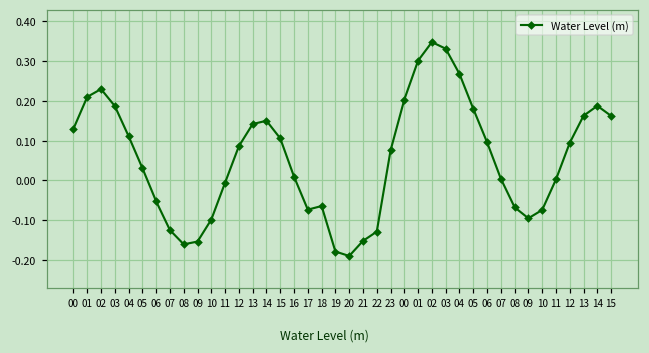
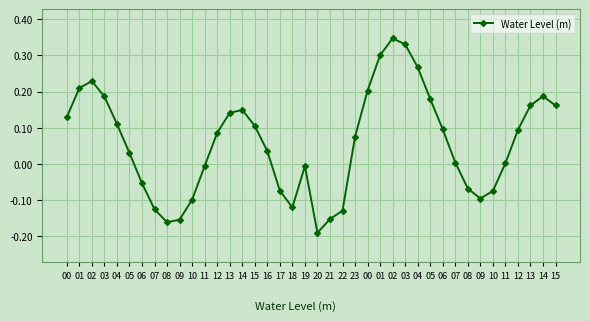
16: 0.01 -> 0.04
18: -0.06 -> -0.12
19: -0.18 -> -0.01
